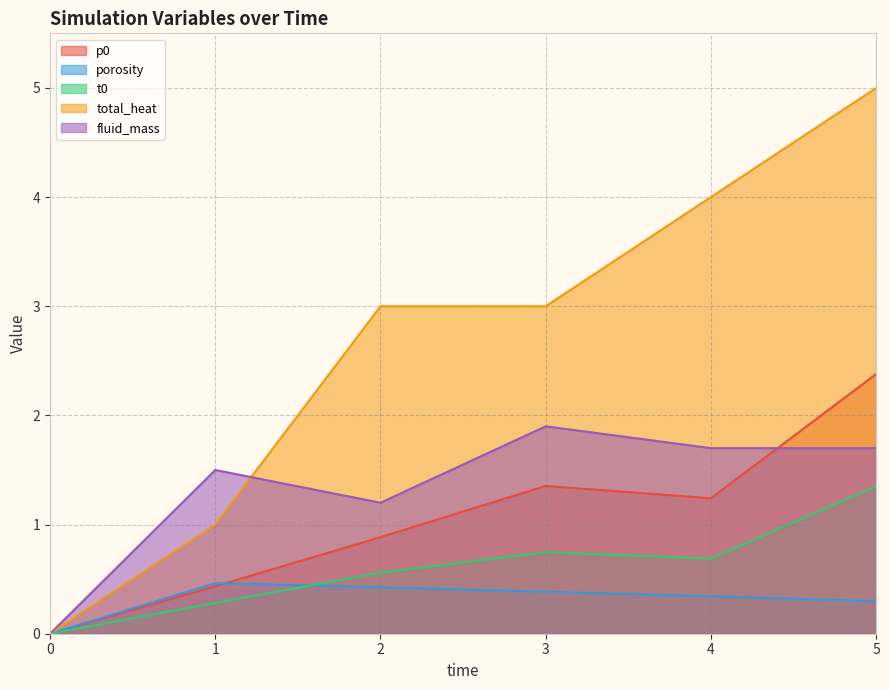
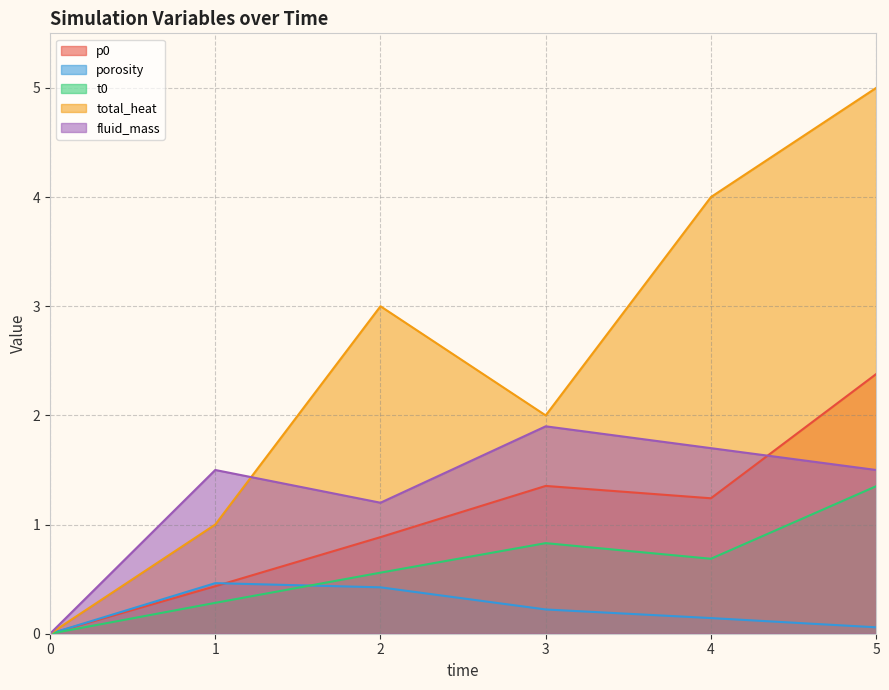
porosity, 3: 0.38 -> 0.22
t0, 3: 0.75 -> 0.83
total_heat, 3: 3 -> 2
porosity, 4: 0.34 -> 0.14
porosity, 5: 0.30 -> 0.06
fluid_mass, 5: 1.7 -> 1.5
